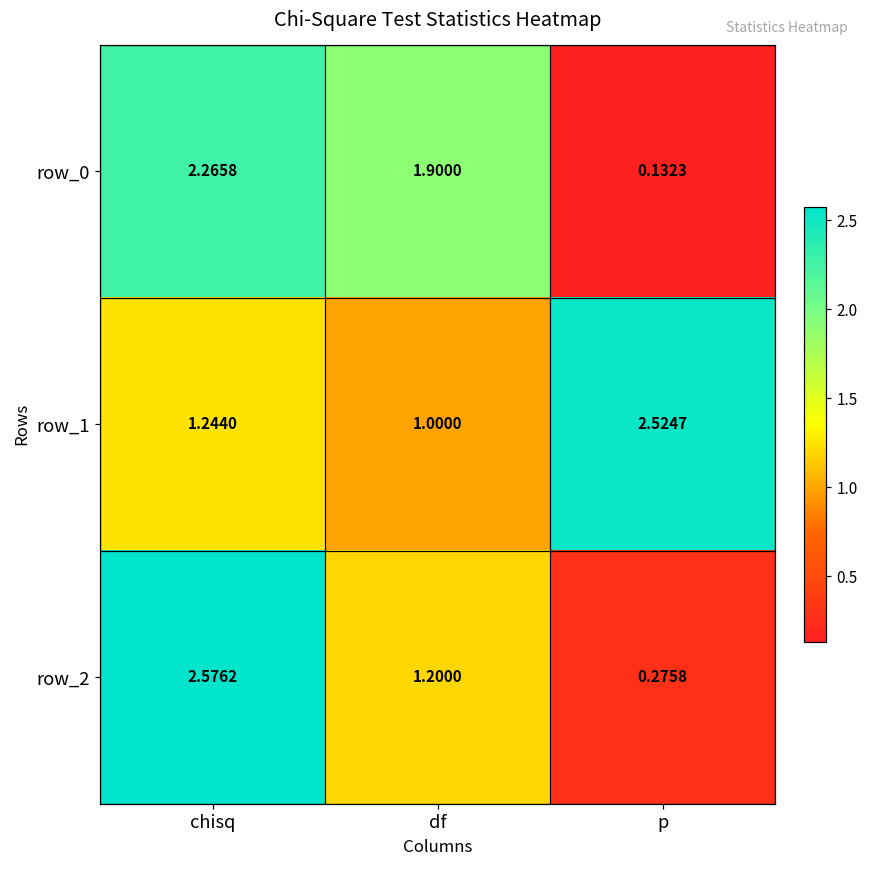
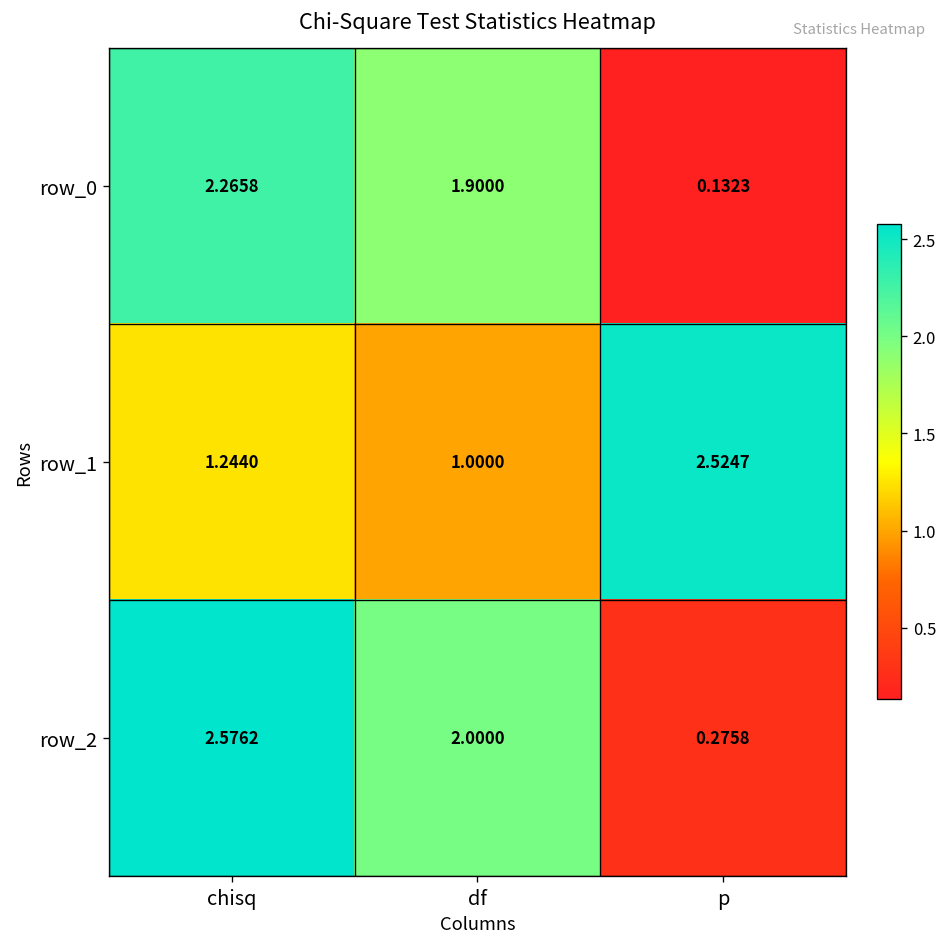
row_2, df: 1.2000 -> 2.0000
